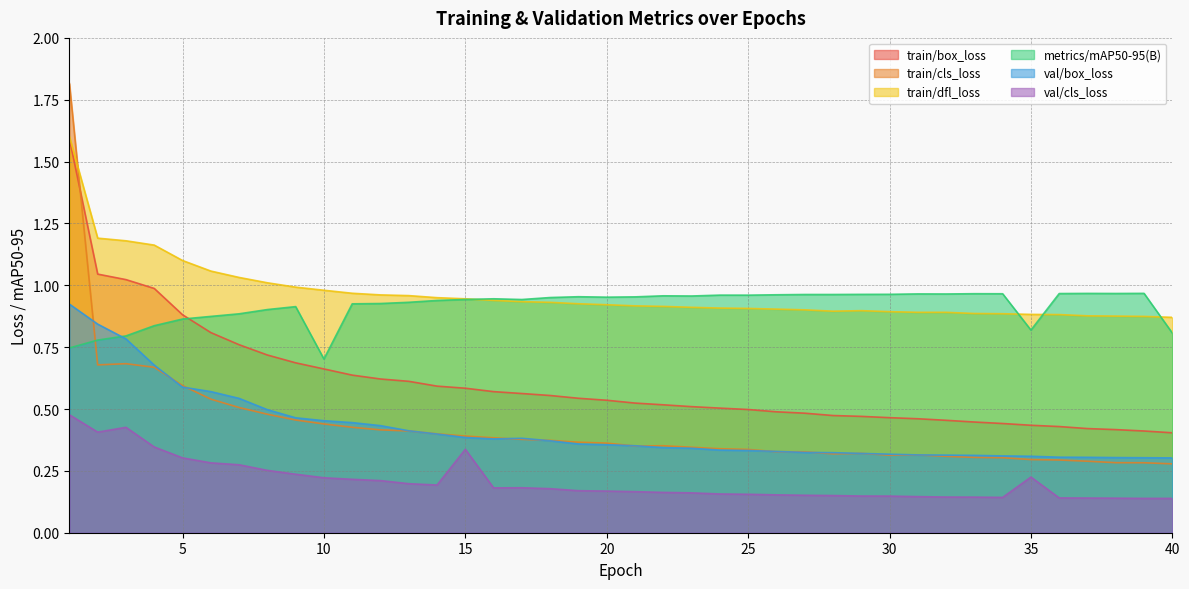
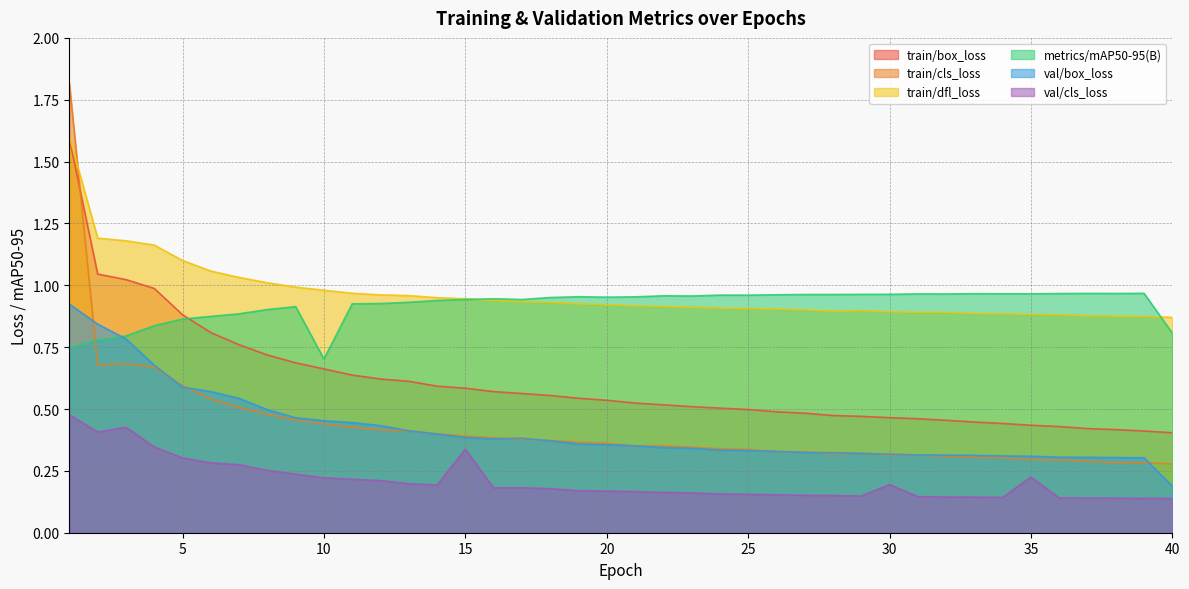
val/cls_loss, 30: 0.15 -> 0.19
metrics/mAP50-95(B), 35: 0.82 -> 0.97
val/box_loss, 40: 0.30 -> 0.19
